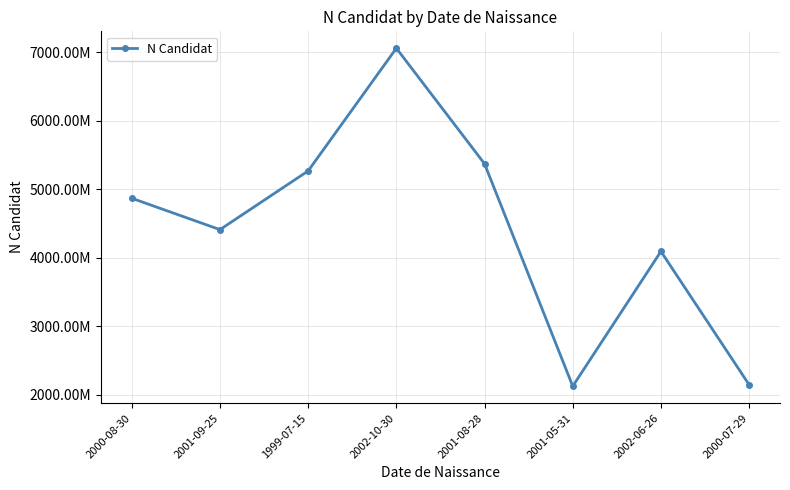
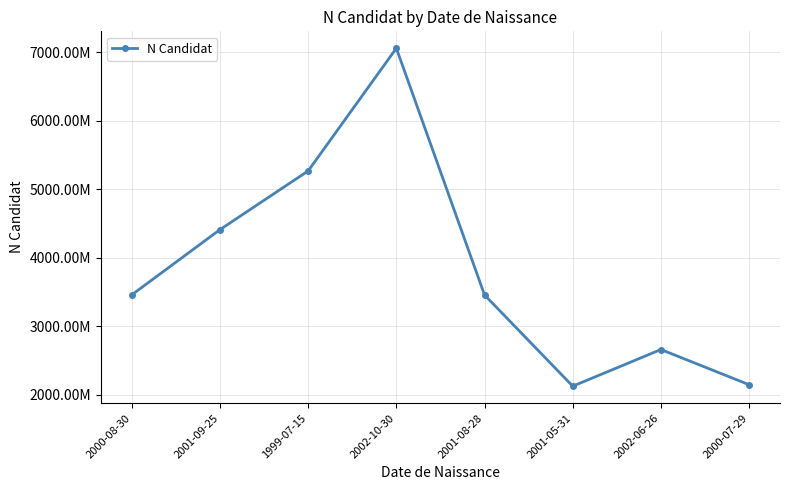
2000-08-30: 4900000000 -> 3500000000
2001-08-28: 5400000000 -> 3500000000
2002-06-26: 4100000000 -> 2700000000
